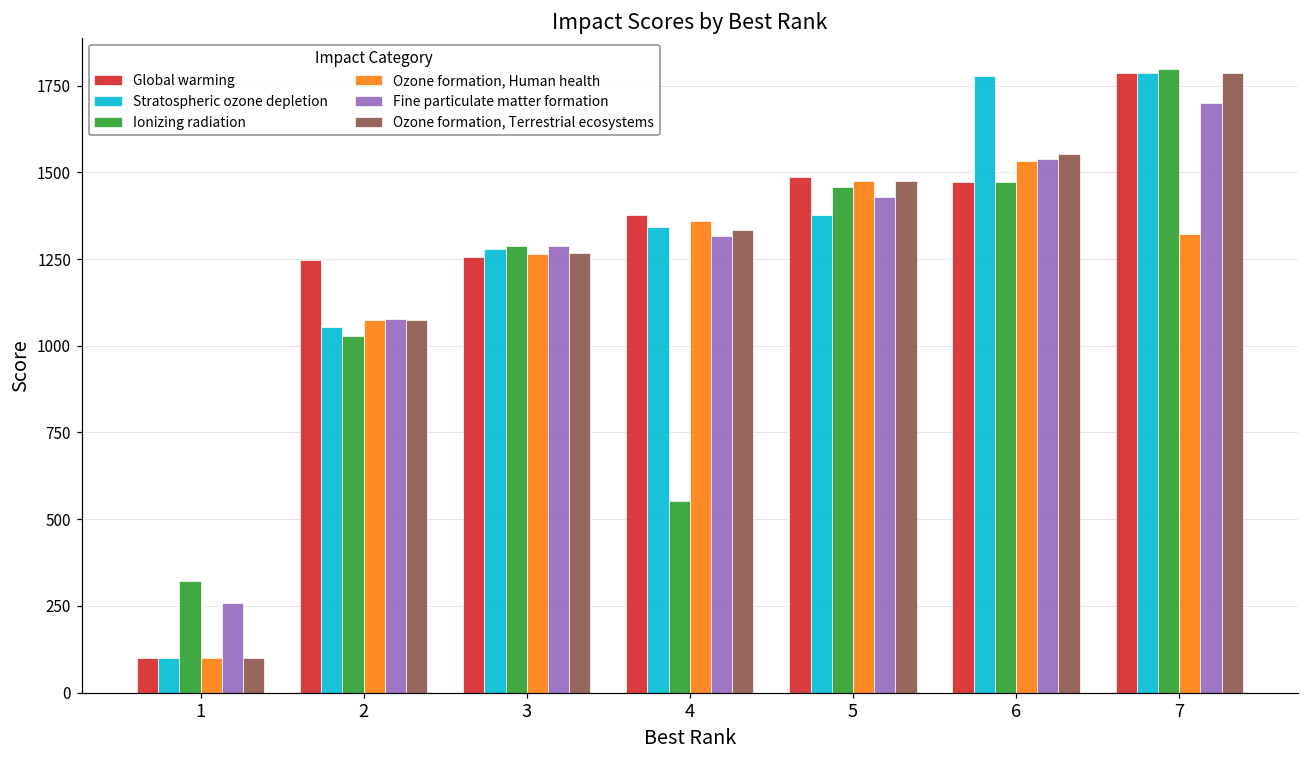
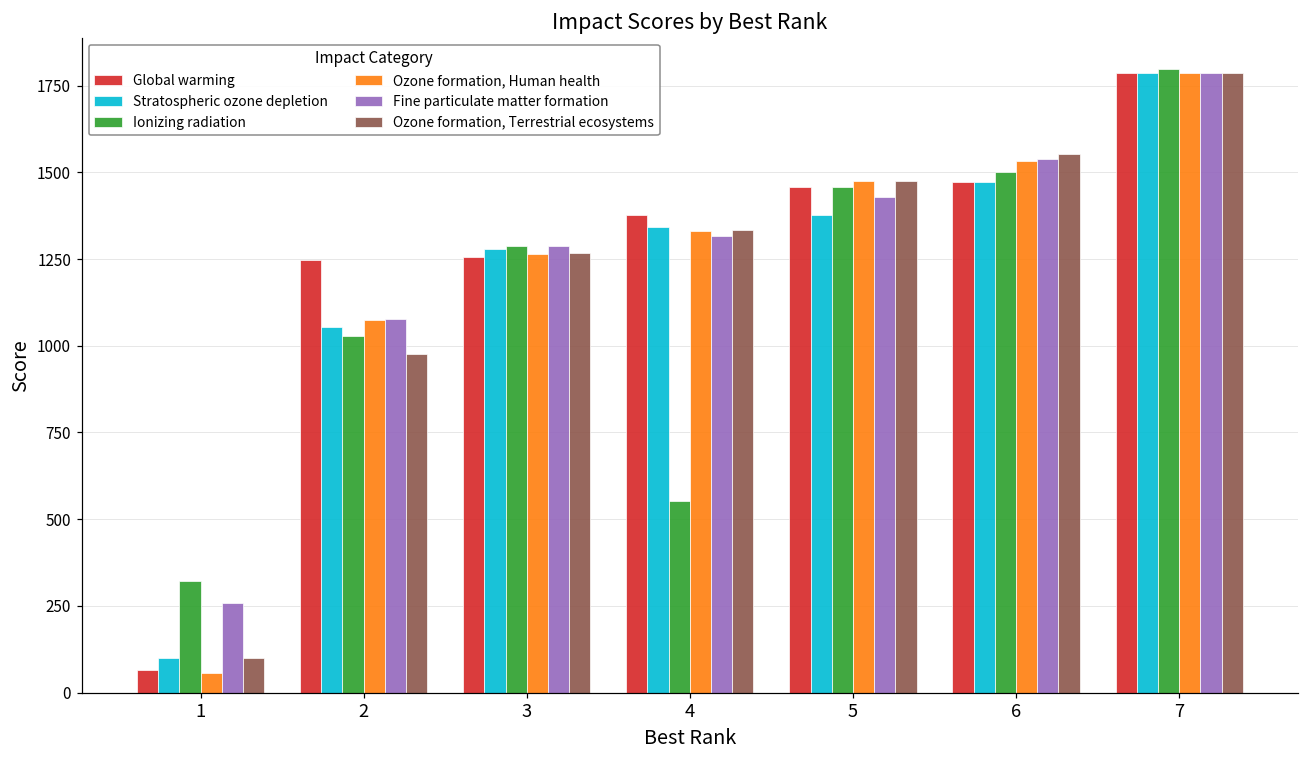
Global warming, 1: 100 -> 70
Ozone formation, Human health, 1: 100 -> 60
Ozone formation, Terrestrial ecosystems, 2: 1070 -> 970
Ozone formation, Human health, 4: 1360 -> 1330
Global warming, 5: 1490 -> 1460
Stratospheric ozone depletion, 6: 1780 -> 1470
Ionizing radiation, 6: 1470 -> 1500
Ozone formation, Human health, 7: 1320 -> 1790
Fine particulate matter formation, 7: 1700 -> 1790
